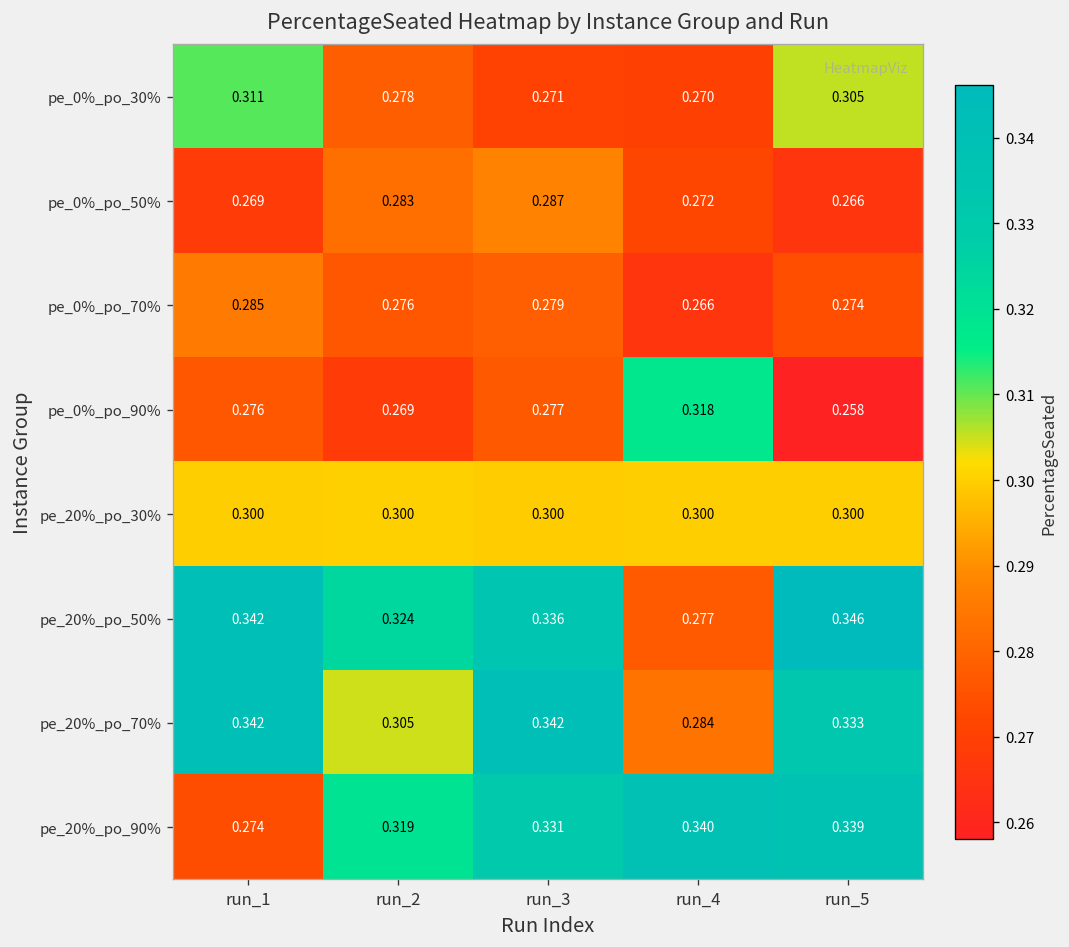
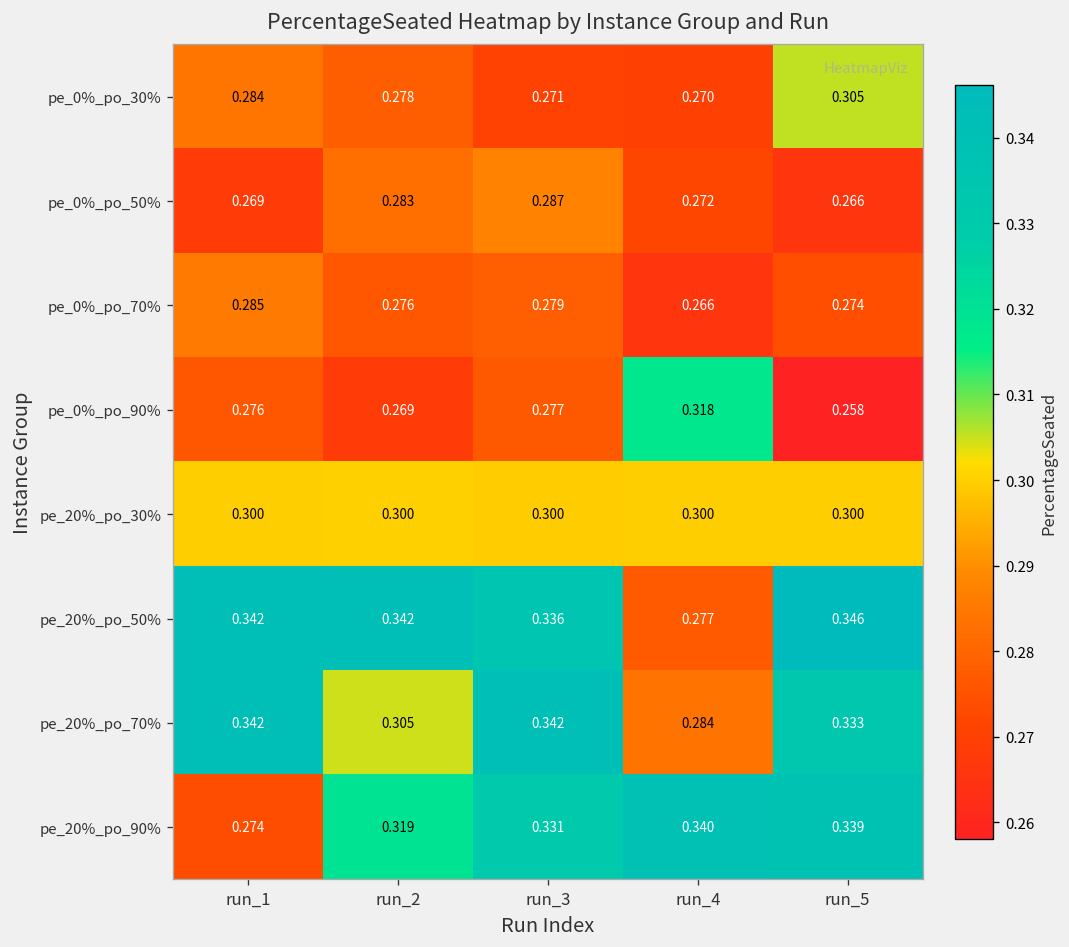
pe_0%_po_30%, run_1: 0.311 -> 0.284
pe_20%_po_50%, run_2: 0.324 -> 0.342
